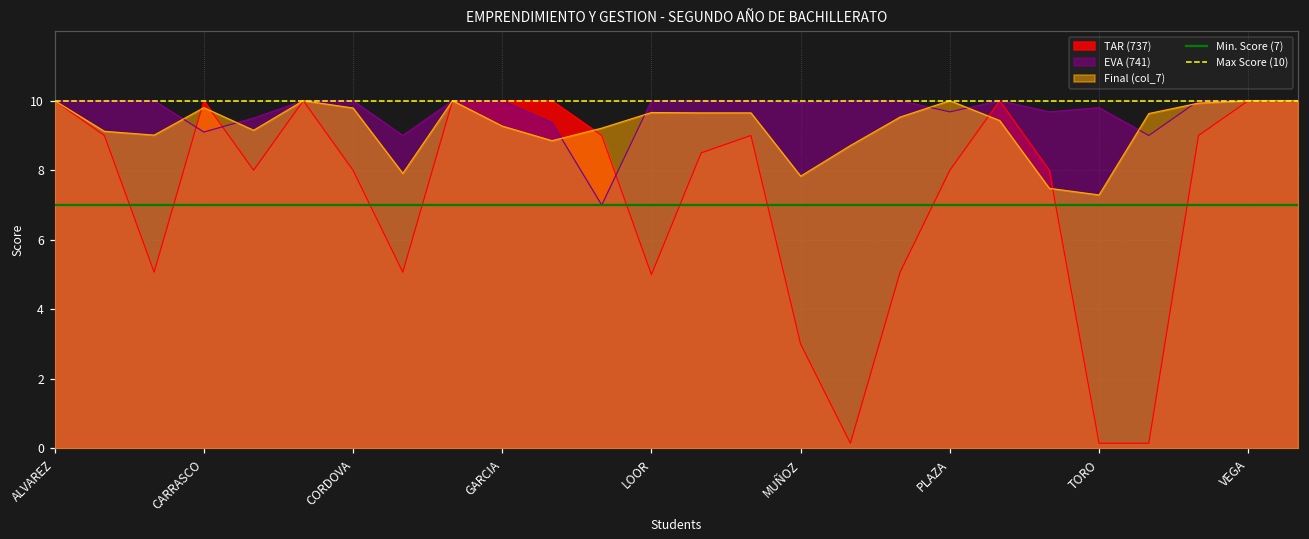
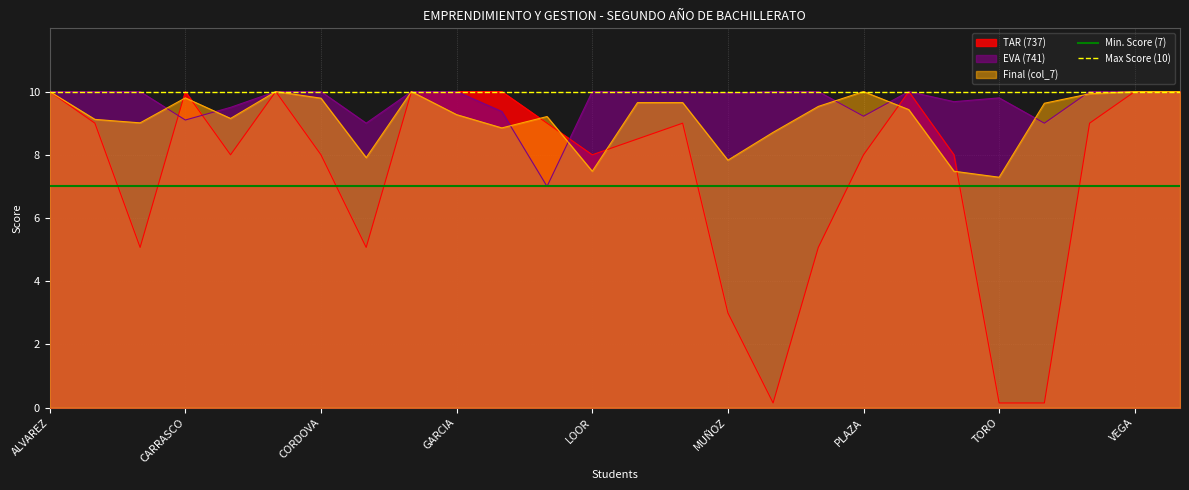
TAR (737), LOOR: 5 -> 8
Final (col_7), LOOR: 9.7 -> 7.5
EVA (741), PLAZA: 9.7 -> 9.2
